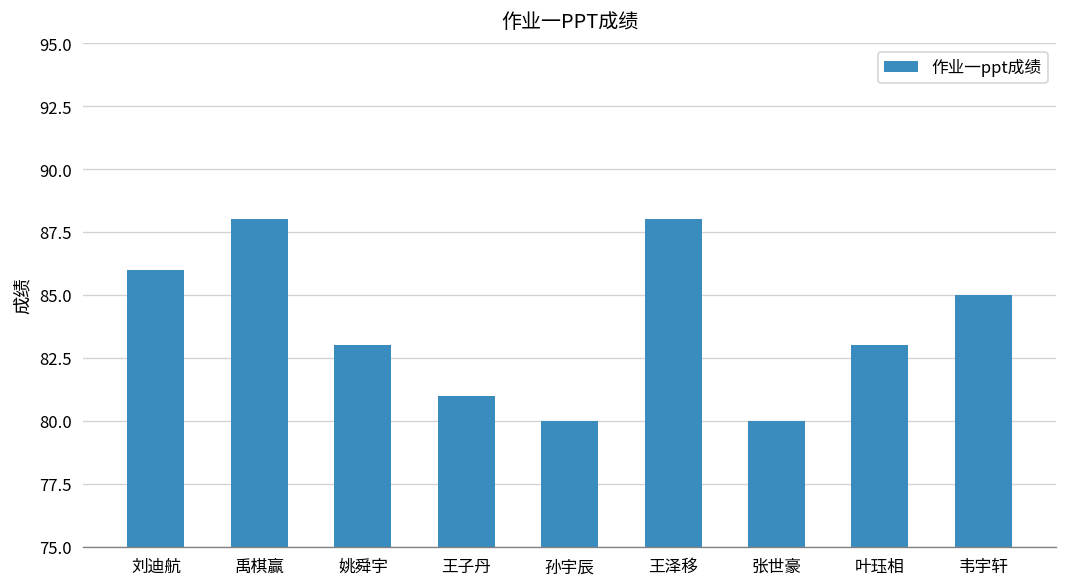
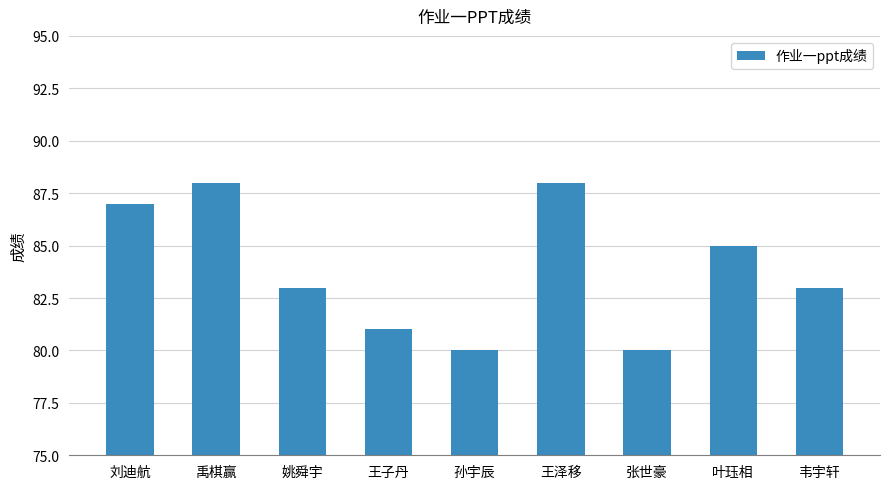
刘迪航: 86 -> 87
叶珏相: 83 -> 85
韦宇轩: 85 -> 83
